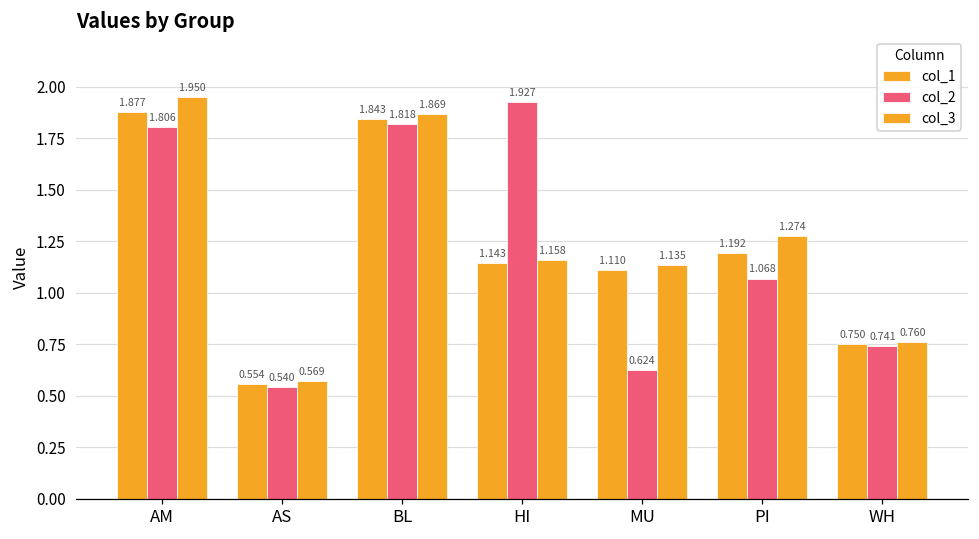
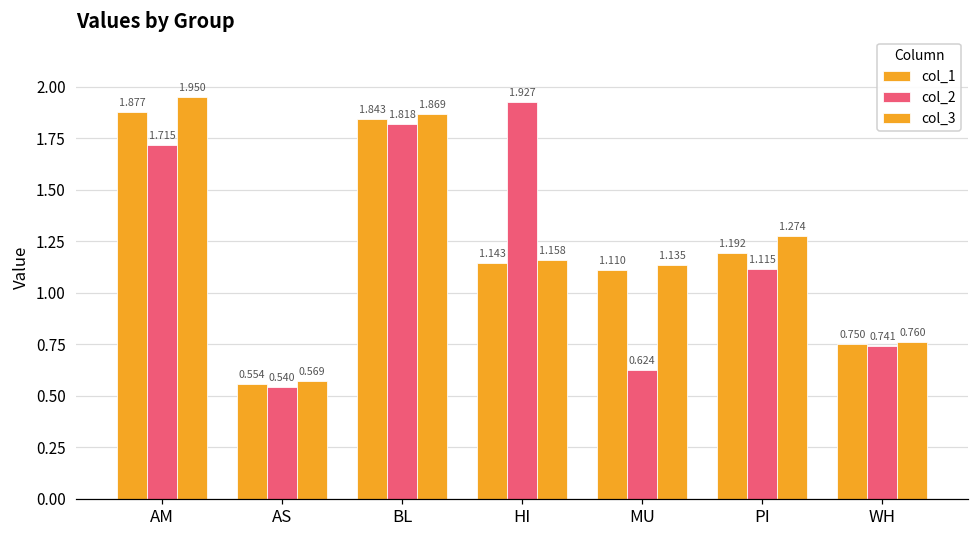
col_2, AM: 1.806 -> 1.715
col_2, PI: 1.068 -> 1.115
